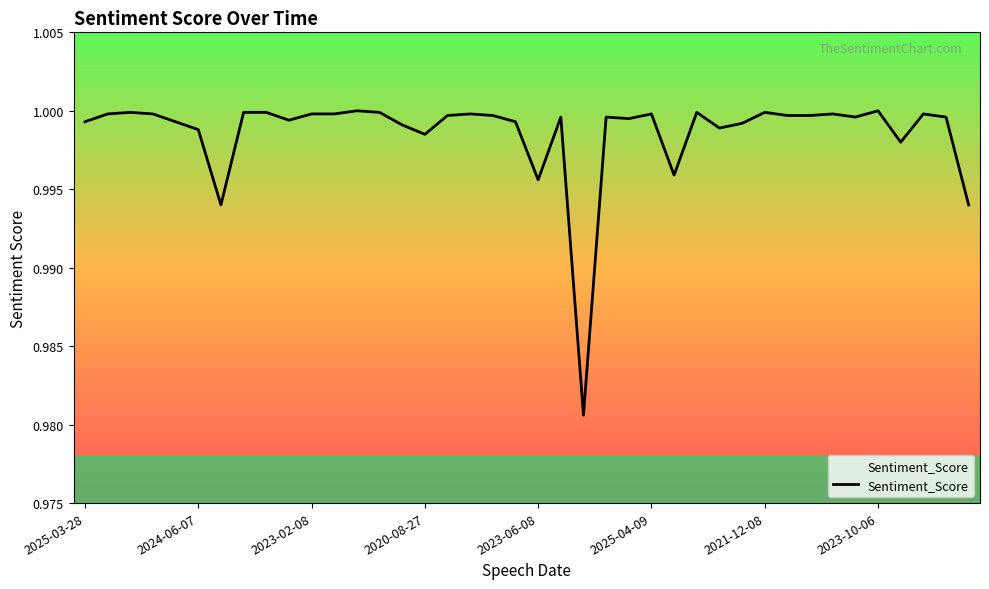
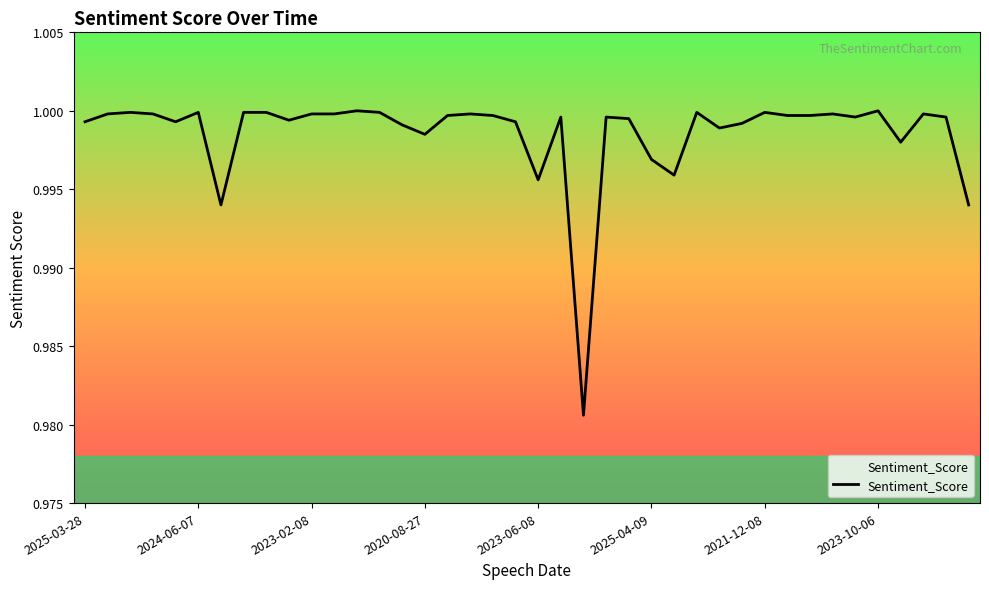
2024-06-07: 0.9988 -> 0.9999
2025-04-09: 0.9998 -> 0.9969
